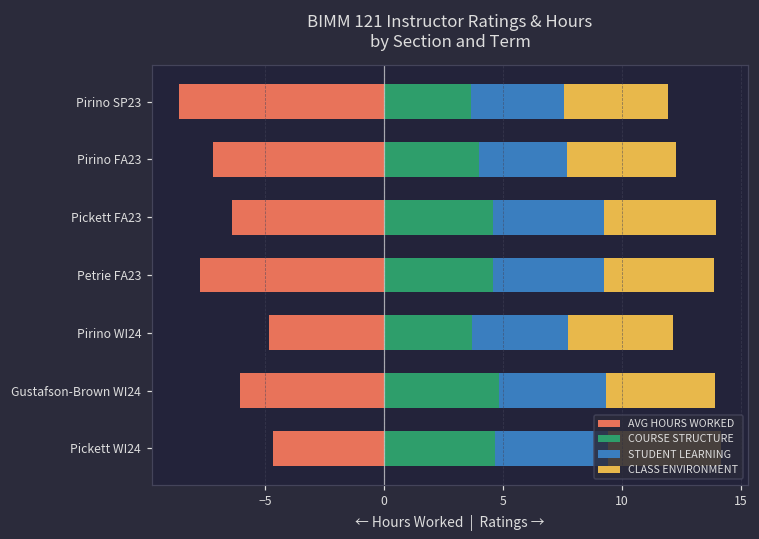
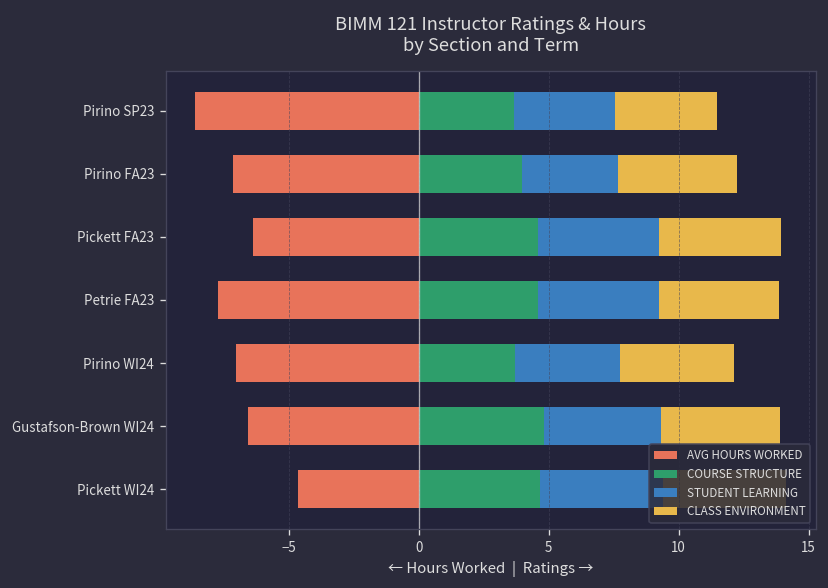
CLASS ENVIRONMENT, Pirino SP23: 4.4 -> 3.9
AVG HOURS WORKED, Pirino WI24: -4.8 -> -7.0
AVG HOURS WORKED, Gustafson-Brown WI24: -6.0 -> -6.6
